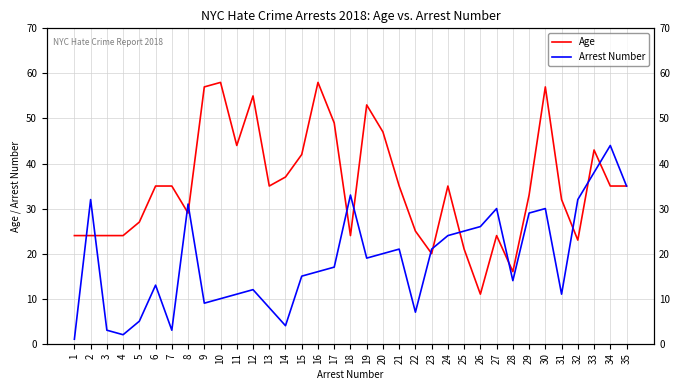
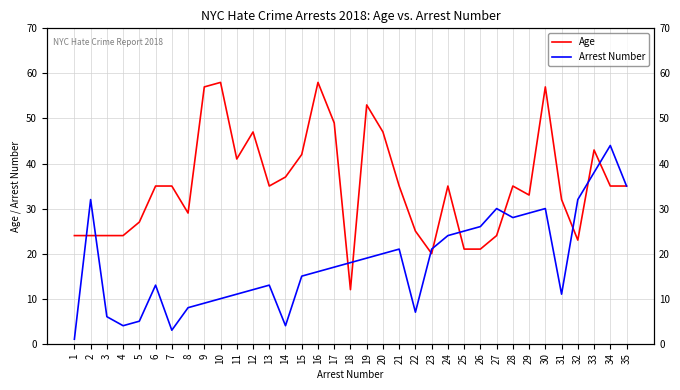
Arrest Number, 3: 3 -> 6
Arrest Number, 4: 2 -> 4
Arrest Number, 8: 31 -> 8
Age, 11: 44 -> 41
Age, 12: 55 -> 47
Arrest Number, 13: 8 -> 13
Age, 18: 24 -> 12
Arrest Number, 18: 33 -> 18
Age, 26: 11 -> 21
Age, 28: 16 -> 35
Arrest Number, 28: 14 -> 28
